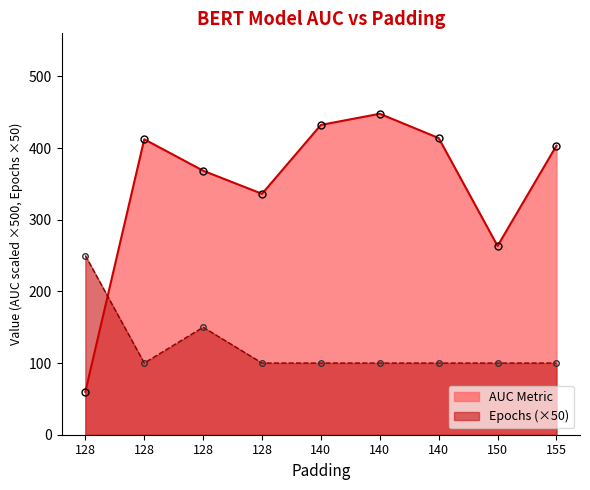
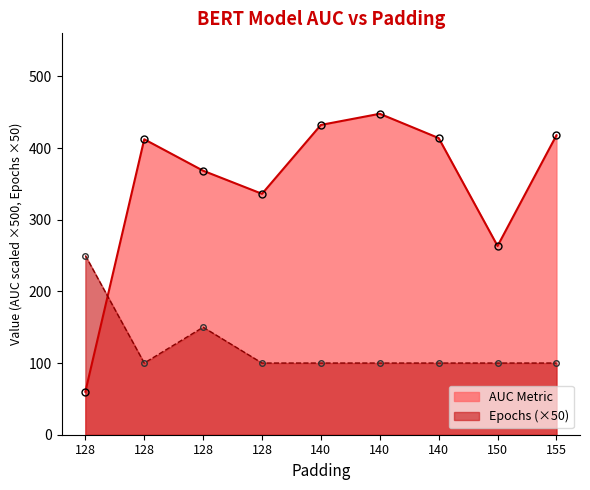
AUC Metric, 155: 400 -> 420
